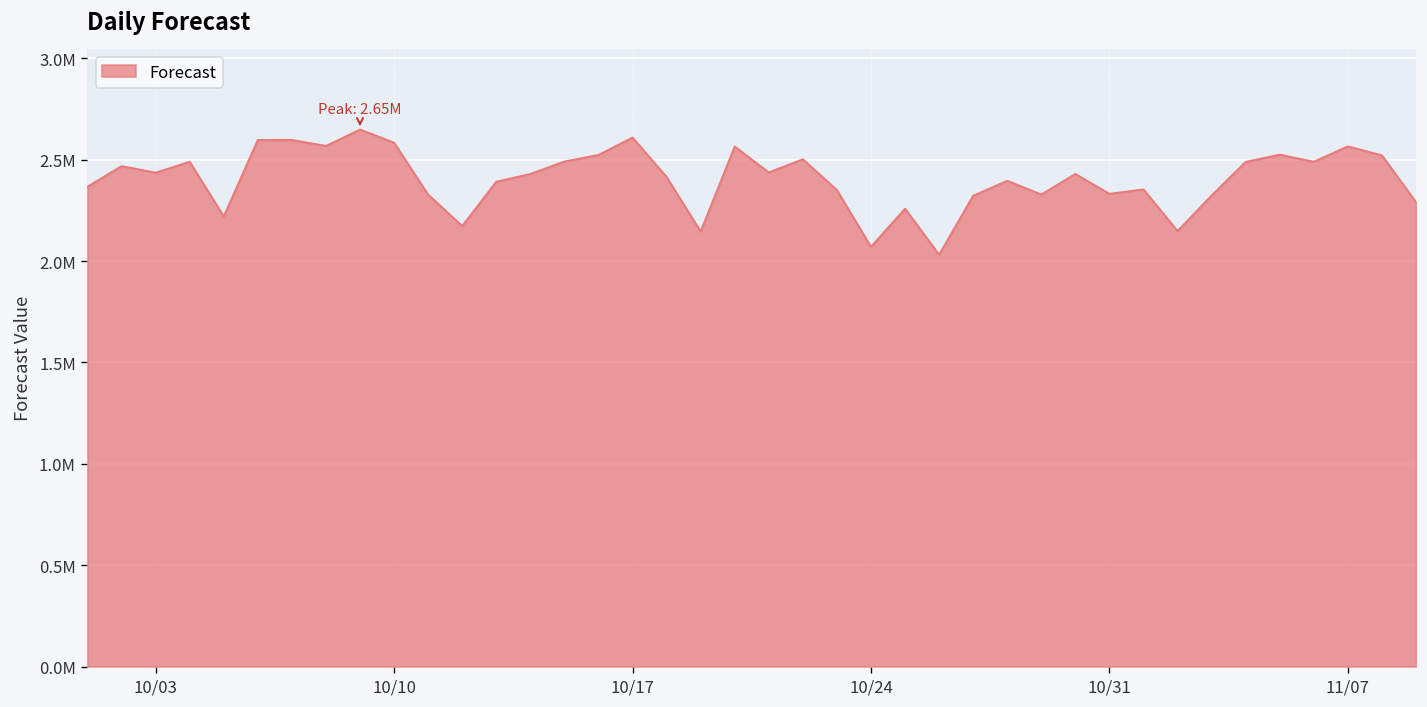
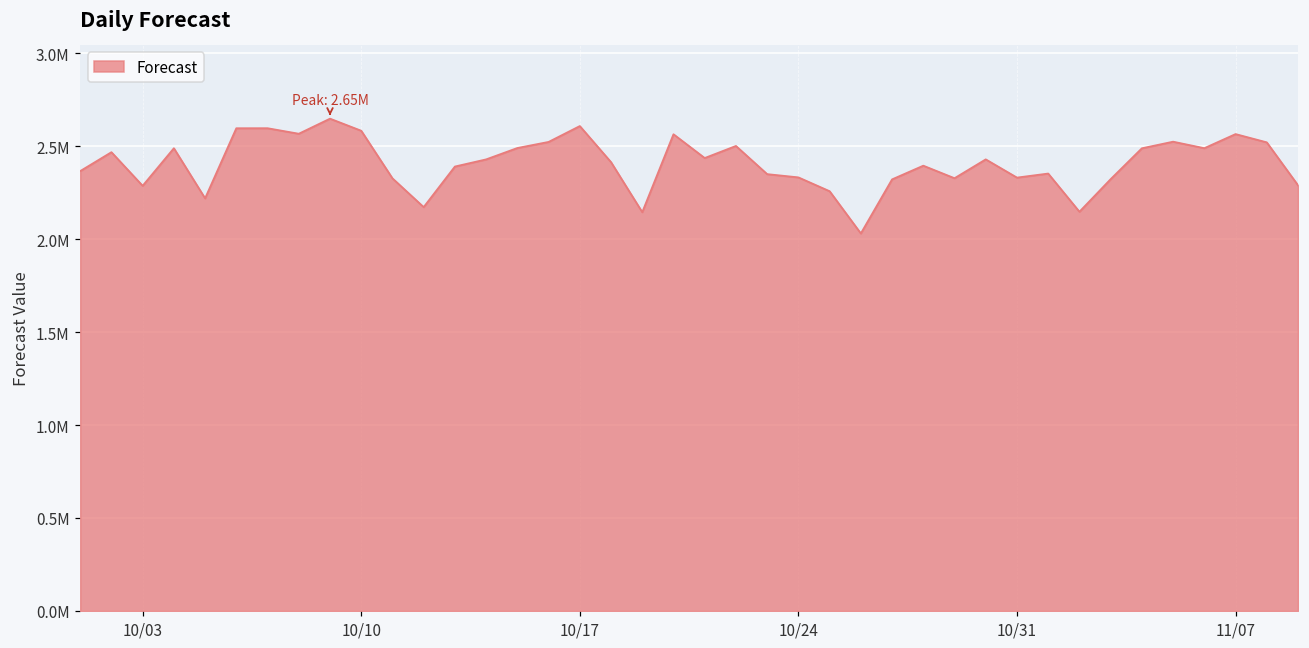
10/03: 2440000 -> 2290000
10/24: 2070000 -> 2330000
